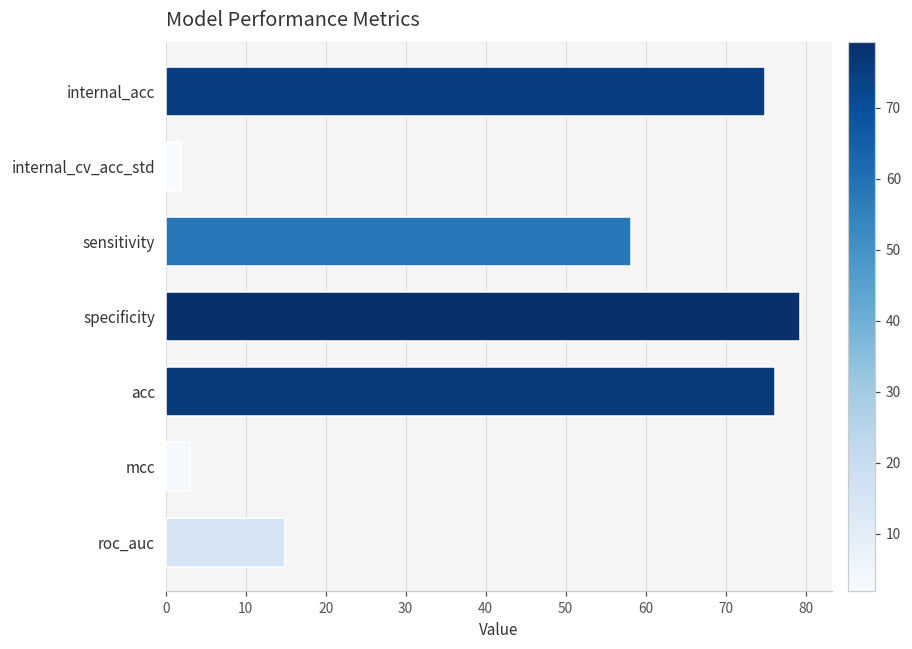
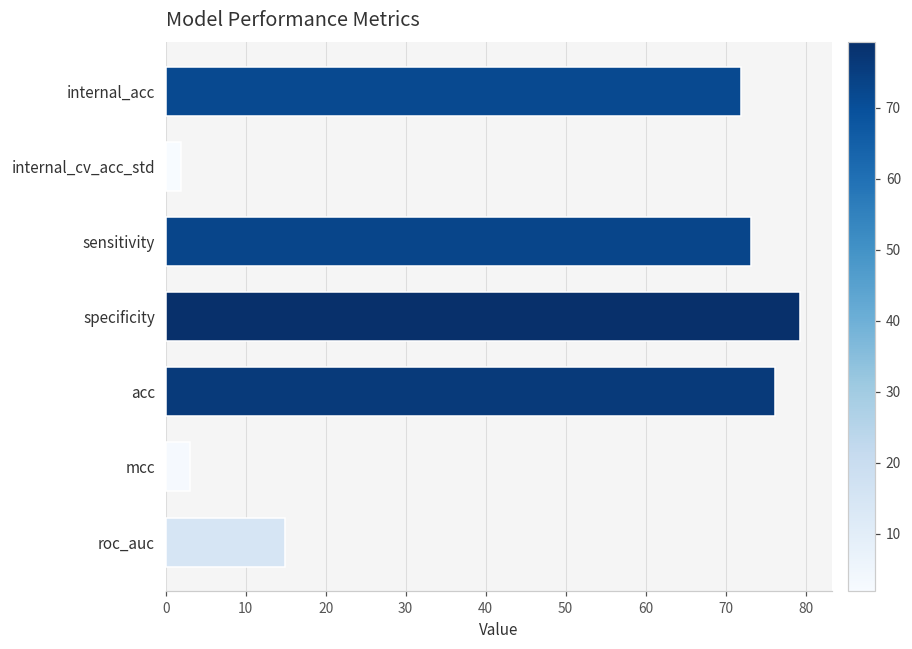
internal_acc: 75 -> 72
sensitivity: 58 -> 73
